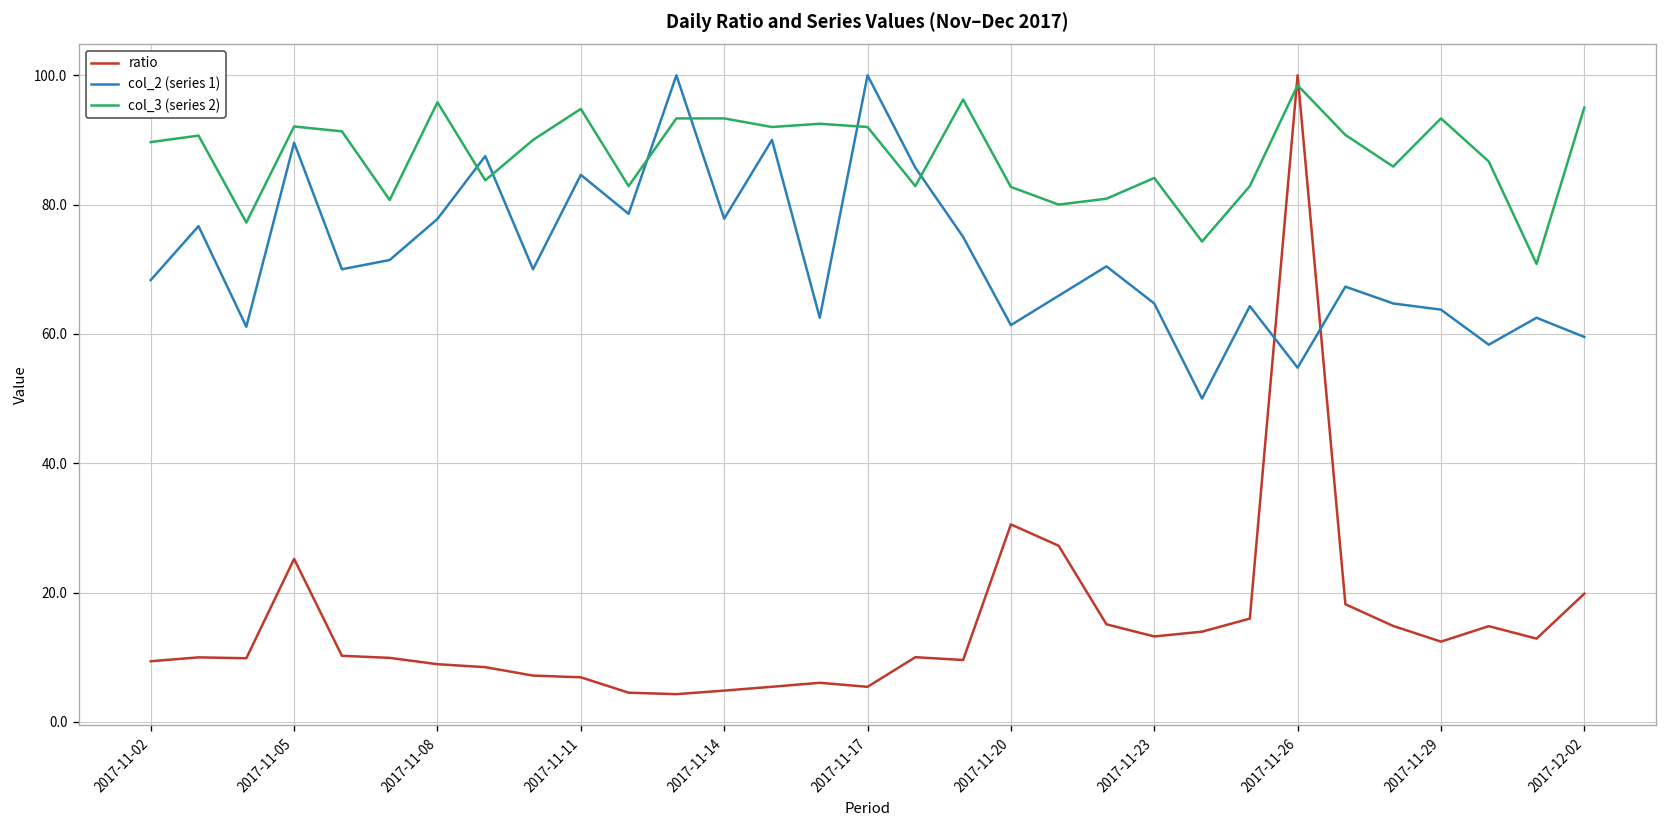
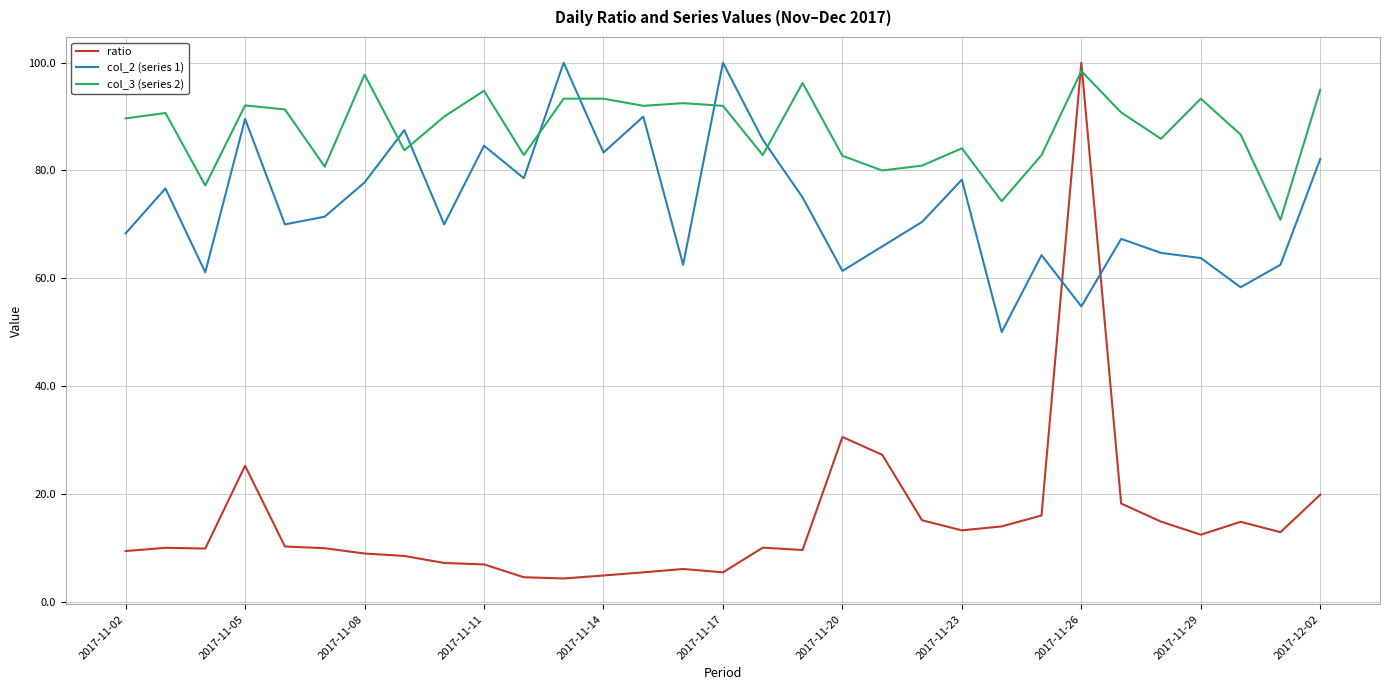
col_3 (series 2), 2017-11-08: 96 -> 98
col_2 (series 1), 2017-11-14: 78 -> 83
col_2 (series 1), 2017-11-23: 65 -> 78
col_2 (series 1), 2017-12-02: 60 -> 82
